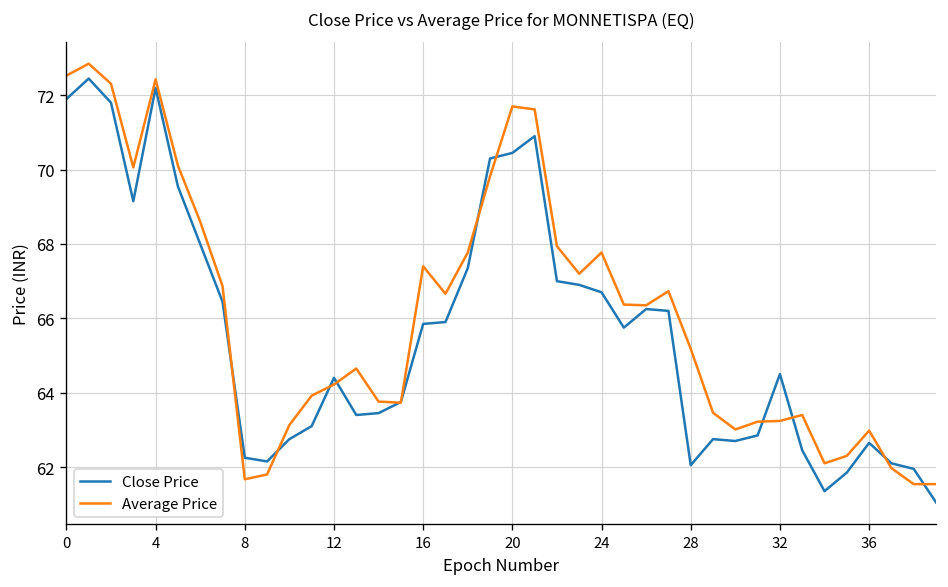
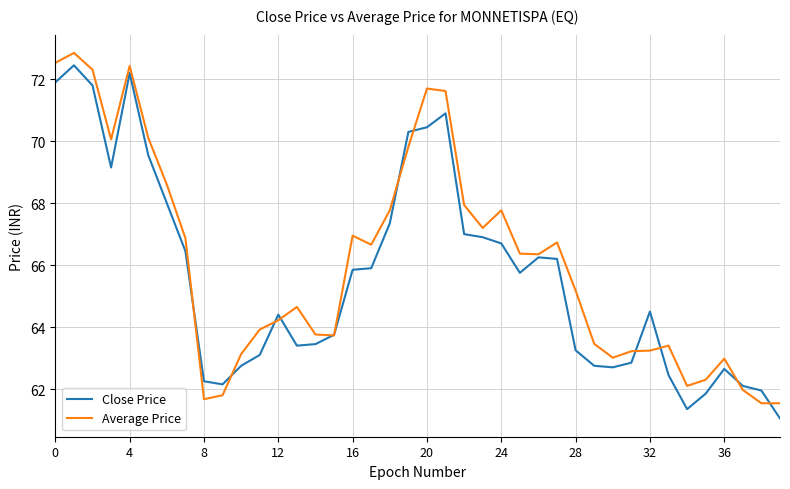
Average Price, 16: 67.4 -> 67.0
Close Price, 28: 62.1 -> 63.3
